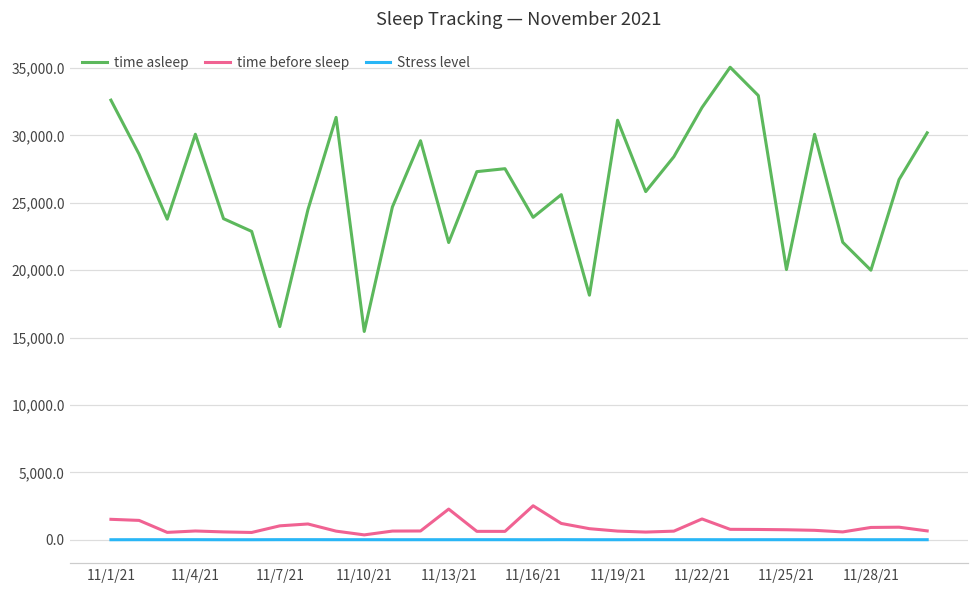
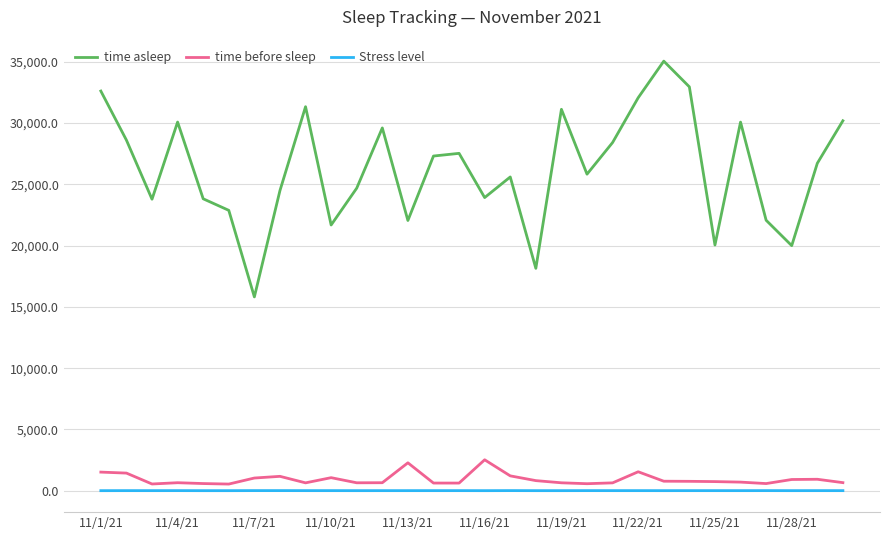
time asleep, 11/10/21: 15,500 -> 21,700
time before sleep, 11/10/21: 400 -> 1,100
